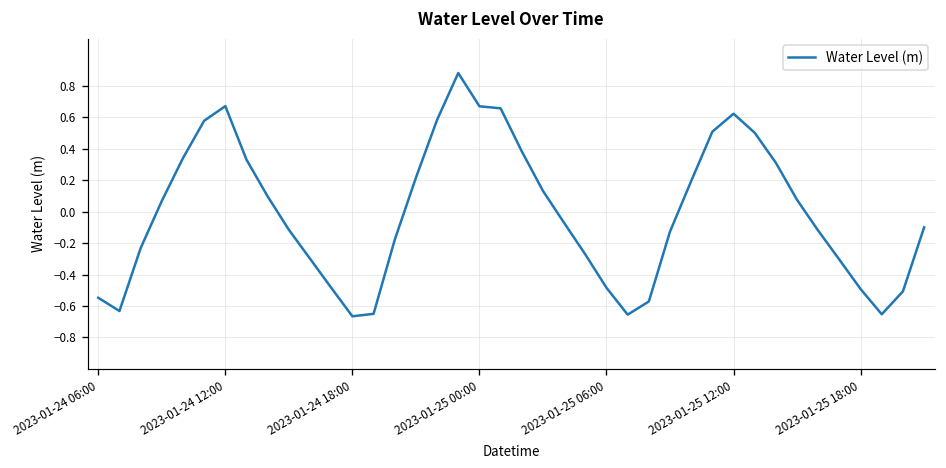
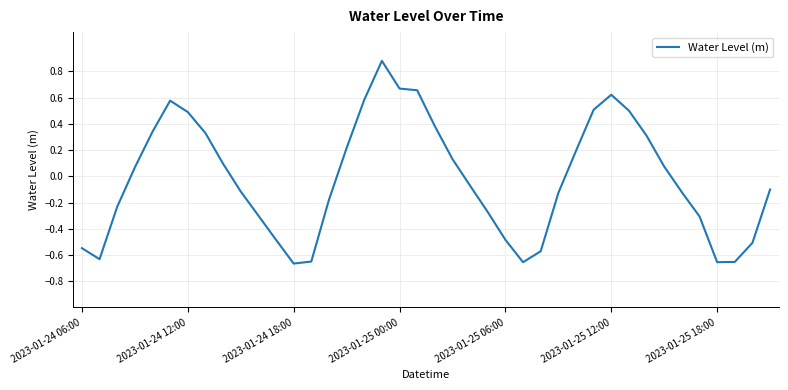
2023-01-24 12:00: 0.67 -> 0.49
2023-01-25 18:00: -0.49 -> -0.65
